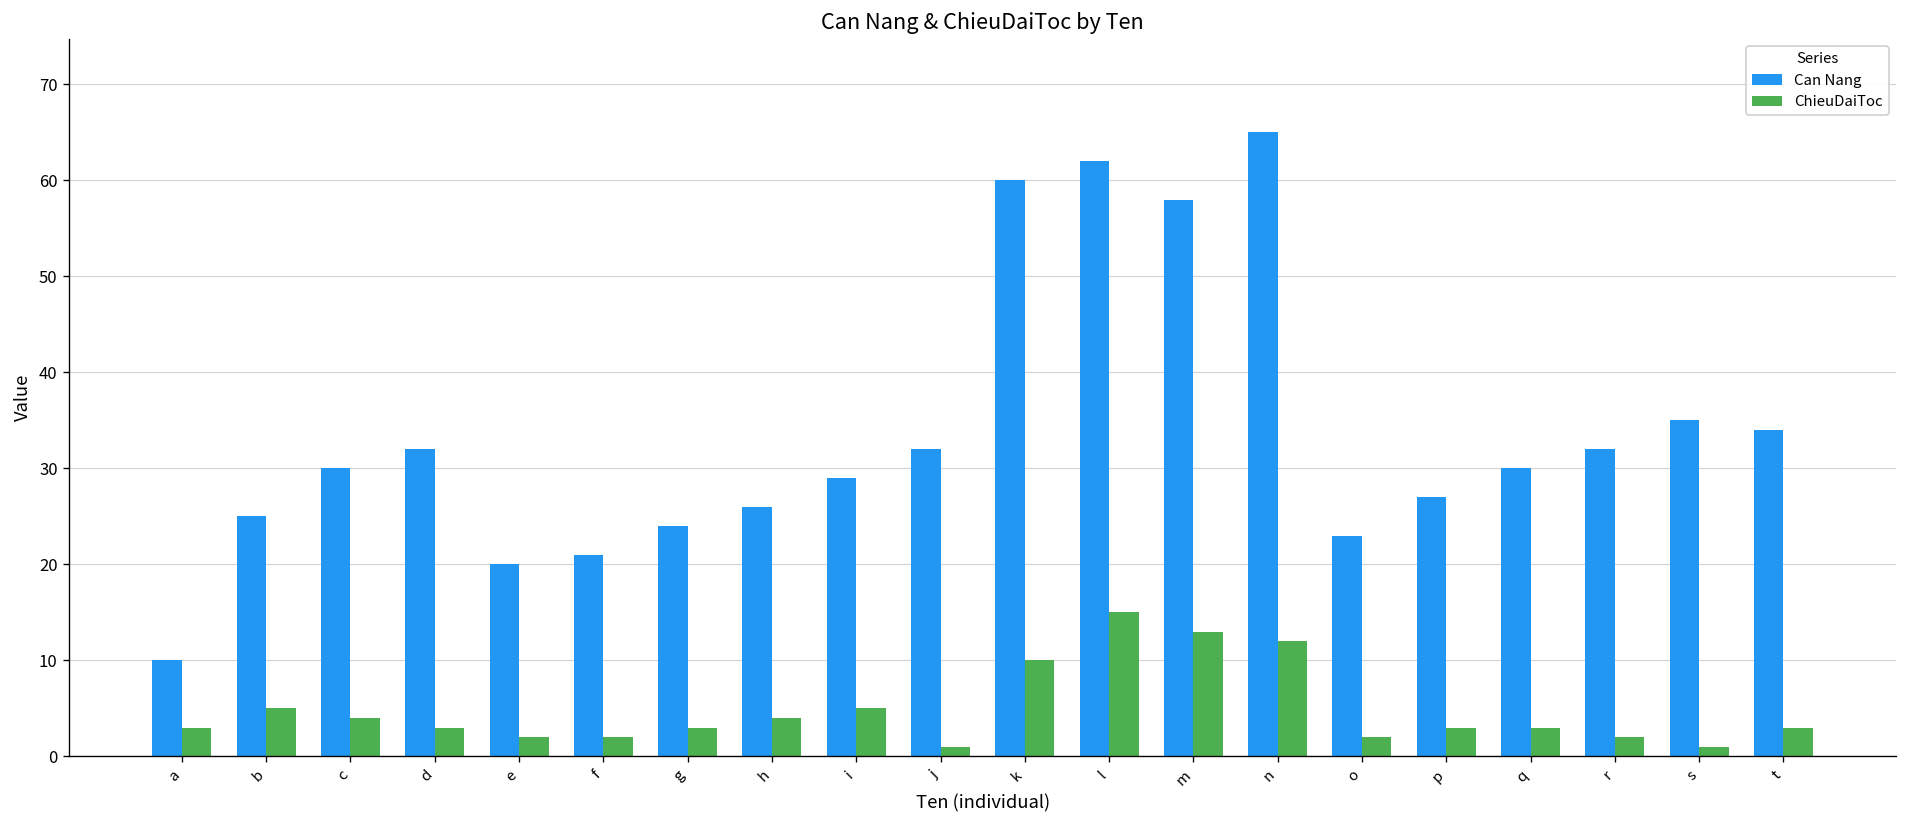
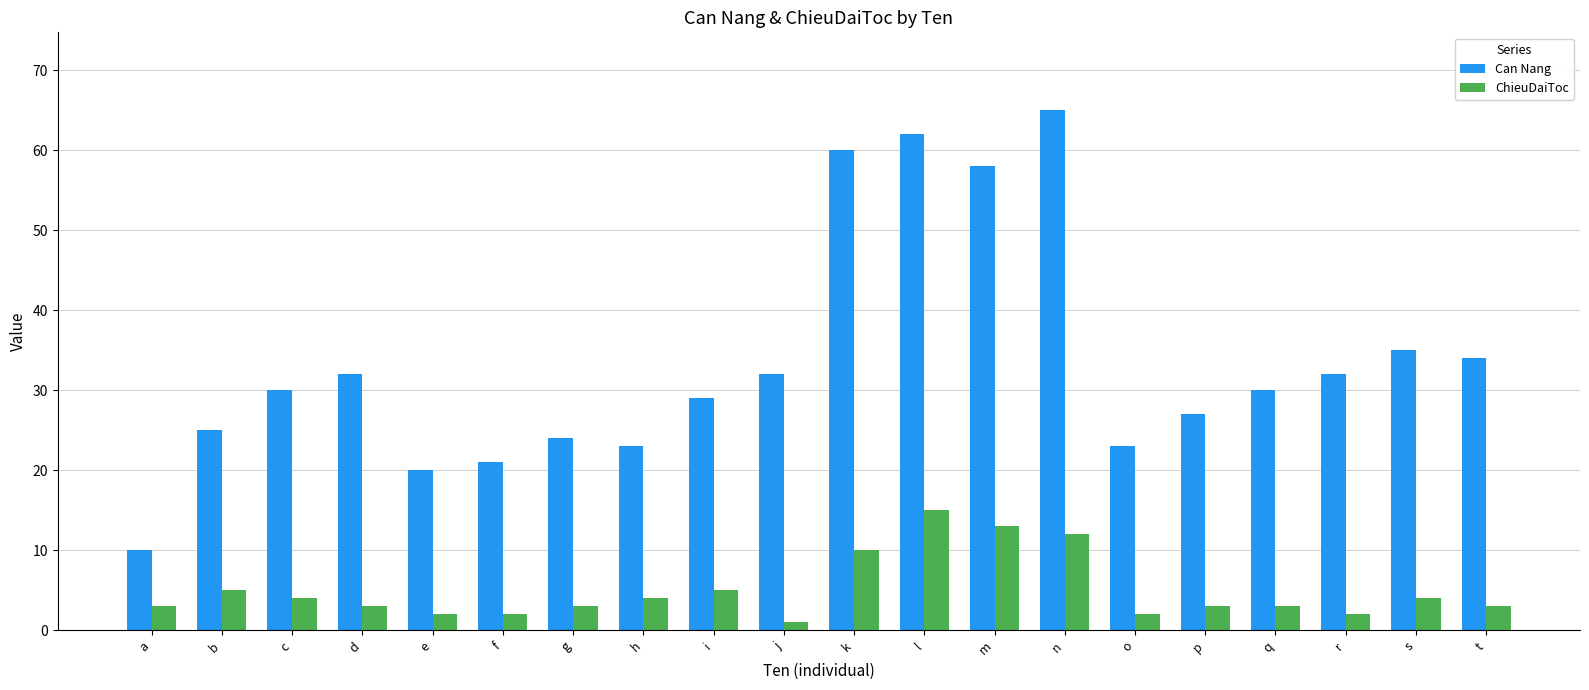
Can Nang, h: 26 -> 23
ChieuDaiToc, s: 1 -> 4
